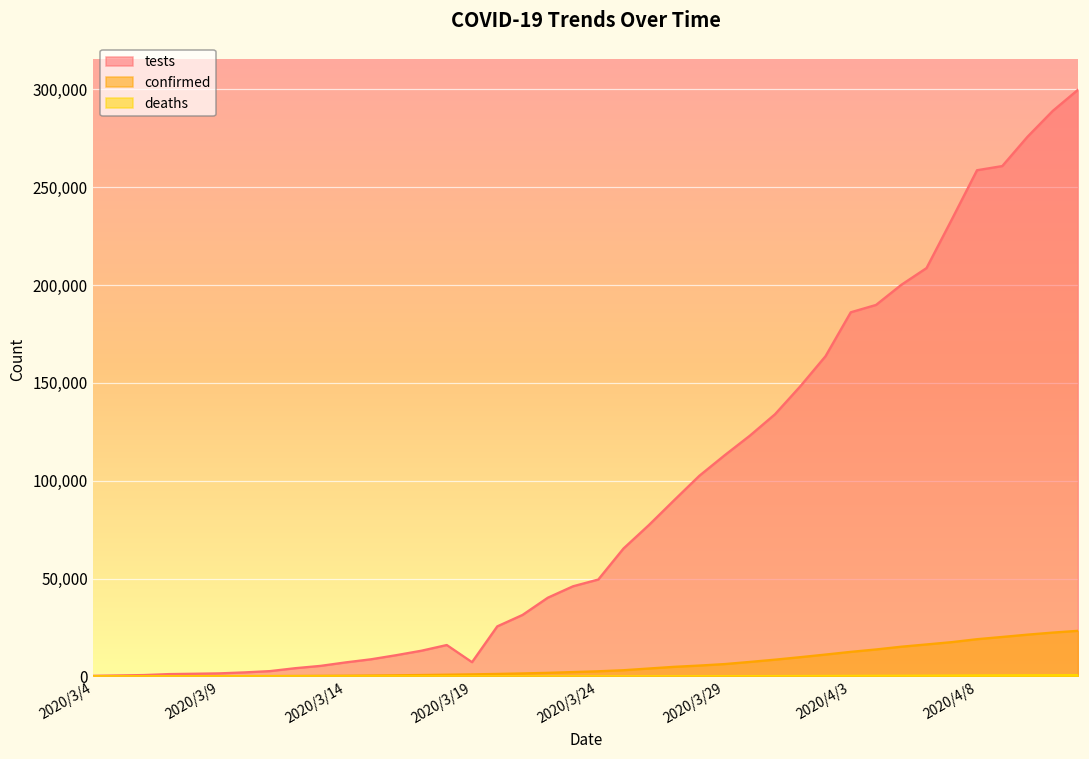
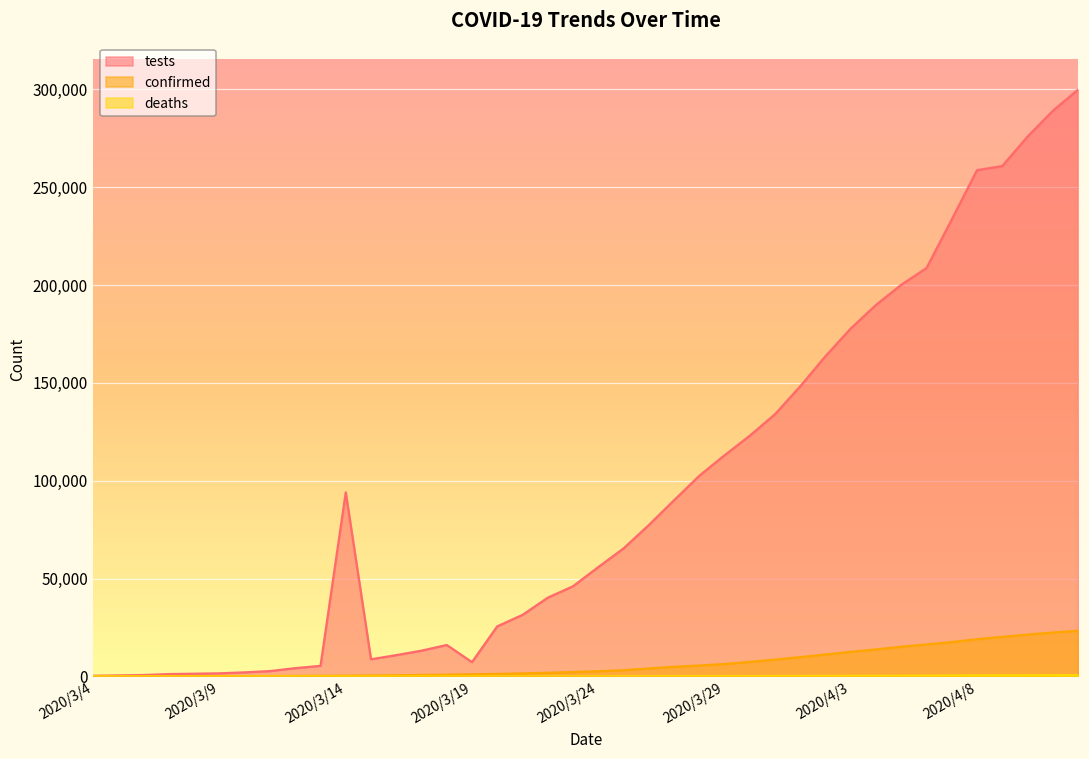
tests, 2020/3/14: 7,000 -> 94,000
tests, 2020/3/24: 50,000 -> 56,000
tests, 2020/4/3: 186,000 -> 178,000
